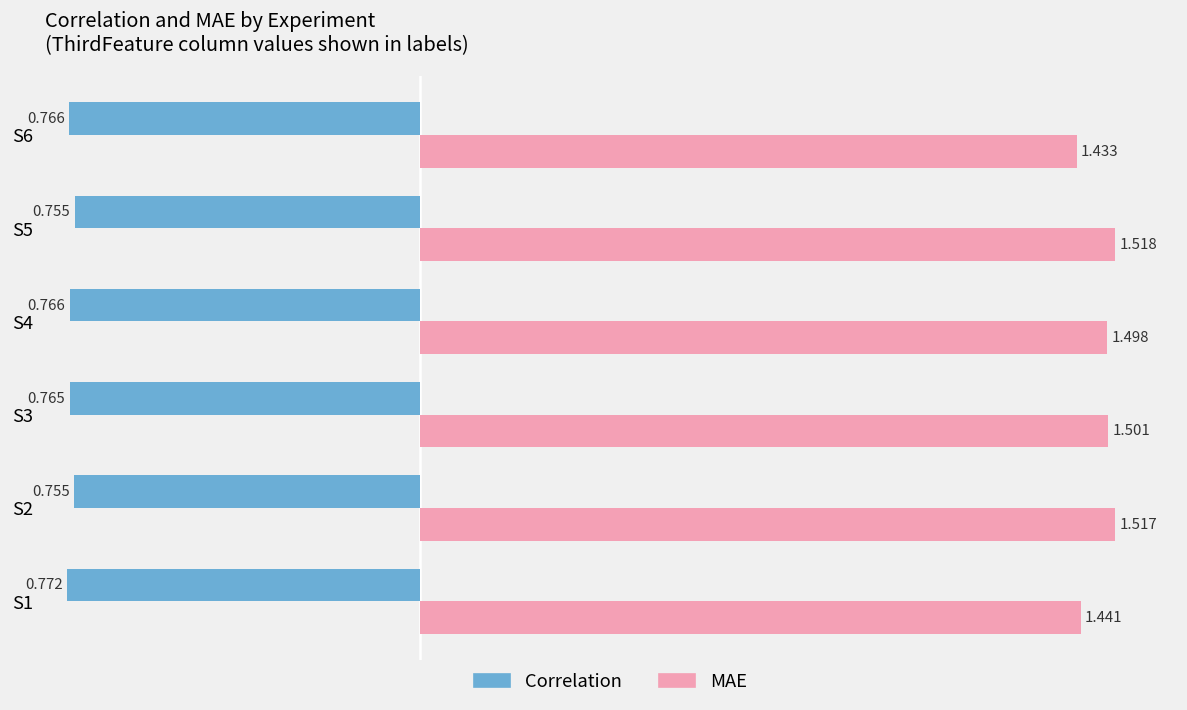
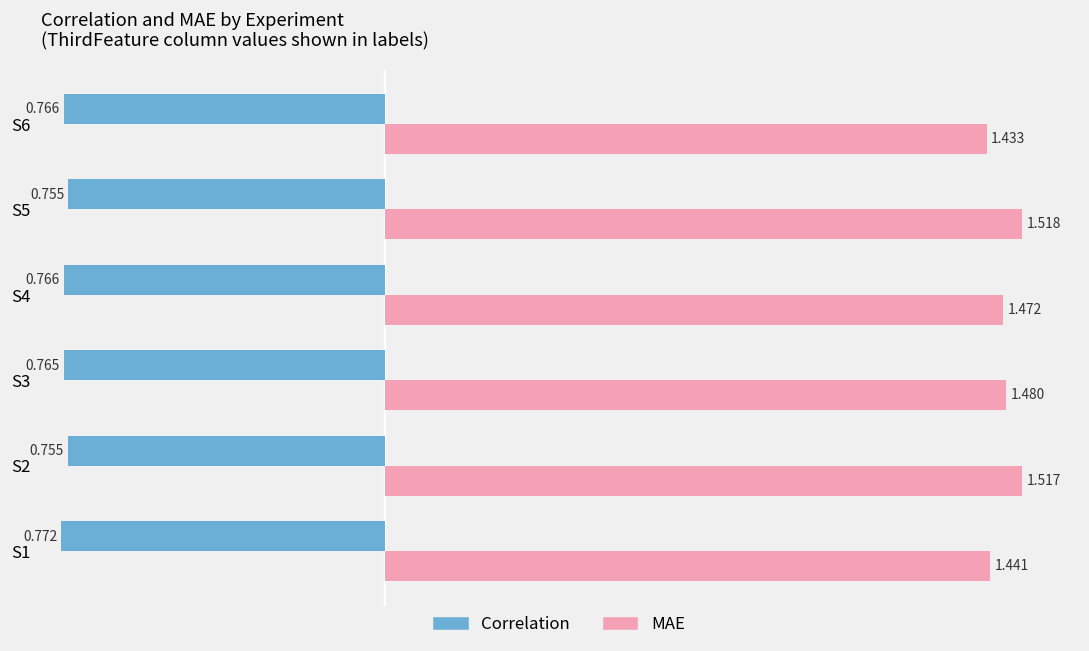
MAE, S4: 1.498 -> 1.472
MAE, S3: 1.501 -> 1.480
